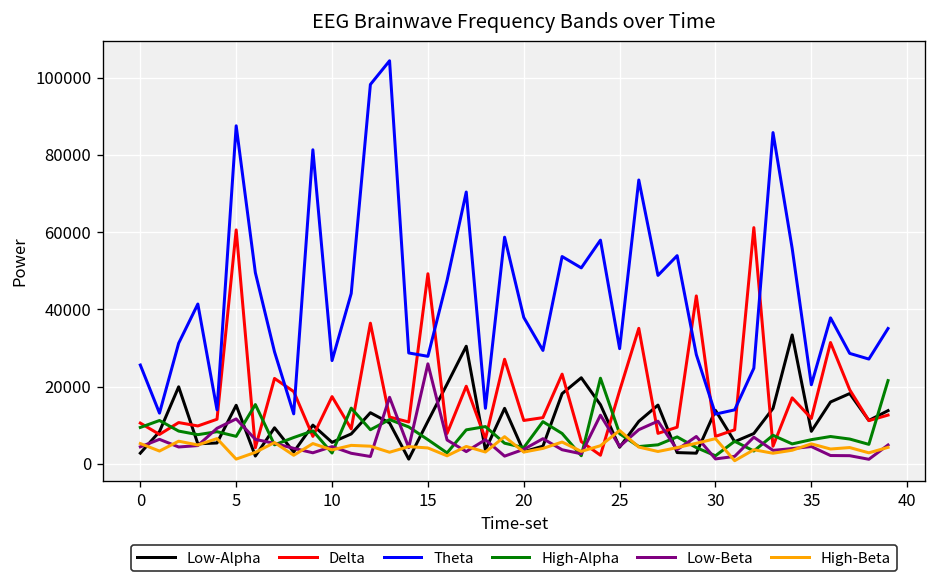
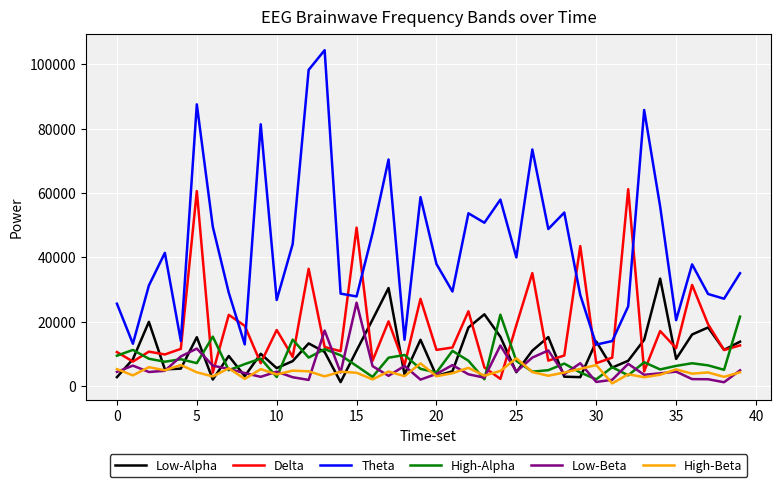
High-Beta, 5: 1000 -> 4000
Theta, 25: 30000 -> 40000
